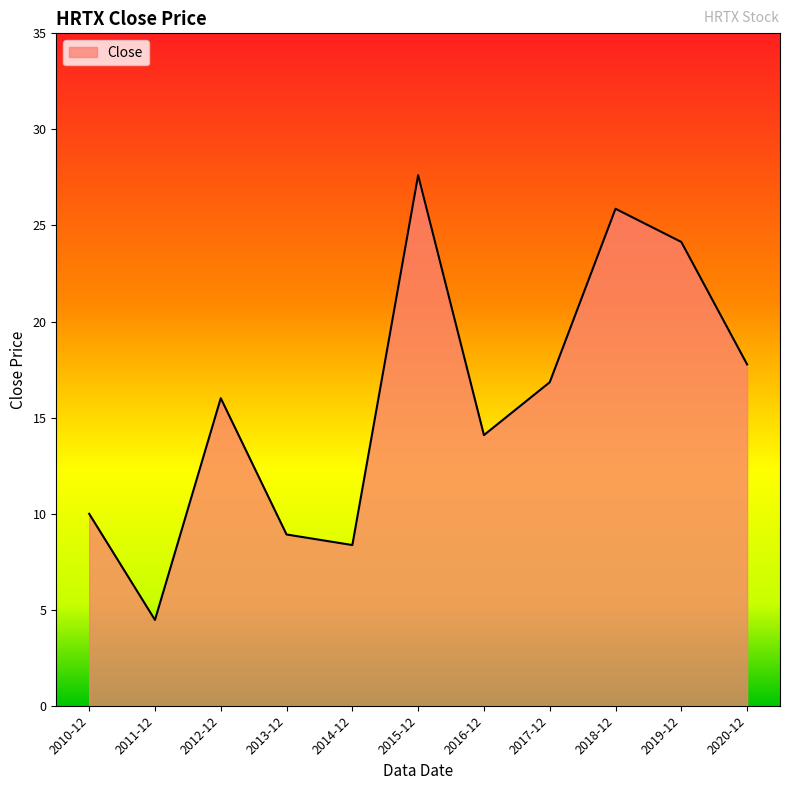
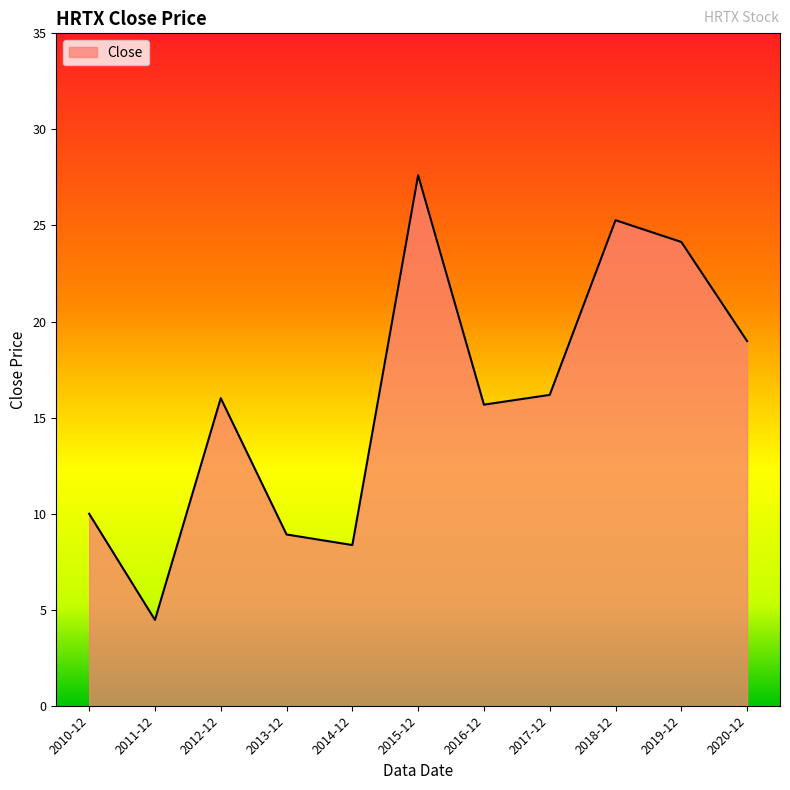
2016-12: 14.1 -> 15.7
2017-12: 16.8 -> 16.2
2018-12: 25.9 -> 25.3
2020-12: 17.8 -> 19.0
